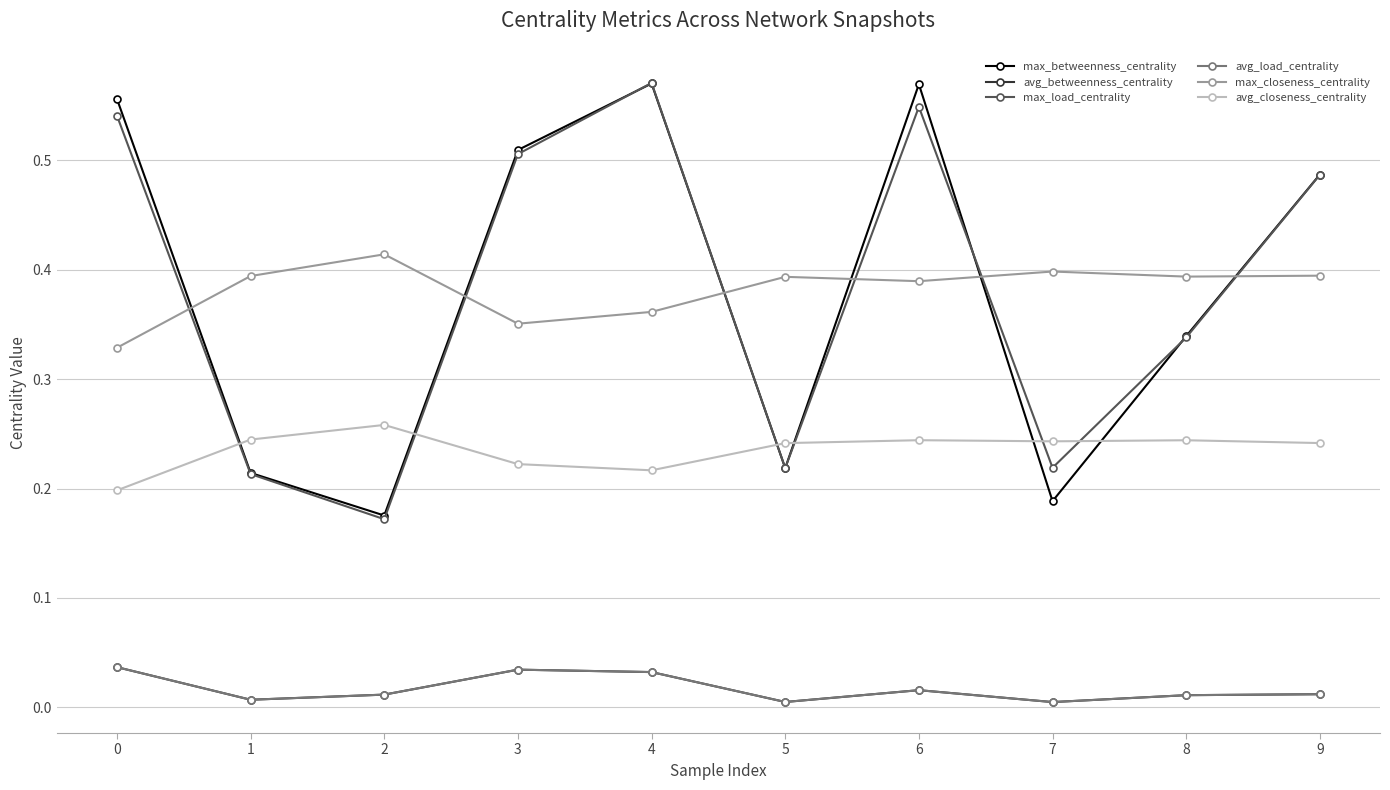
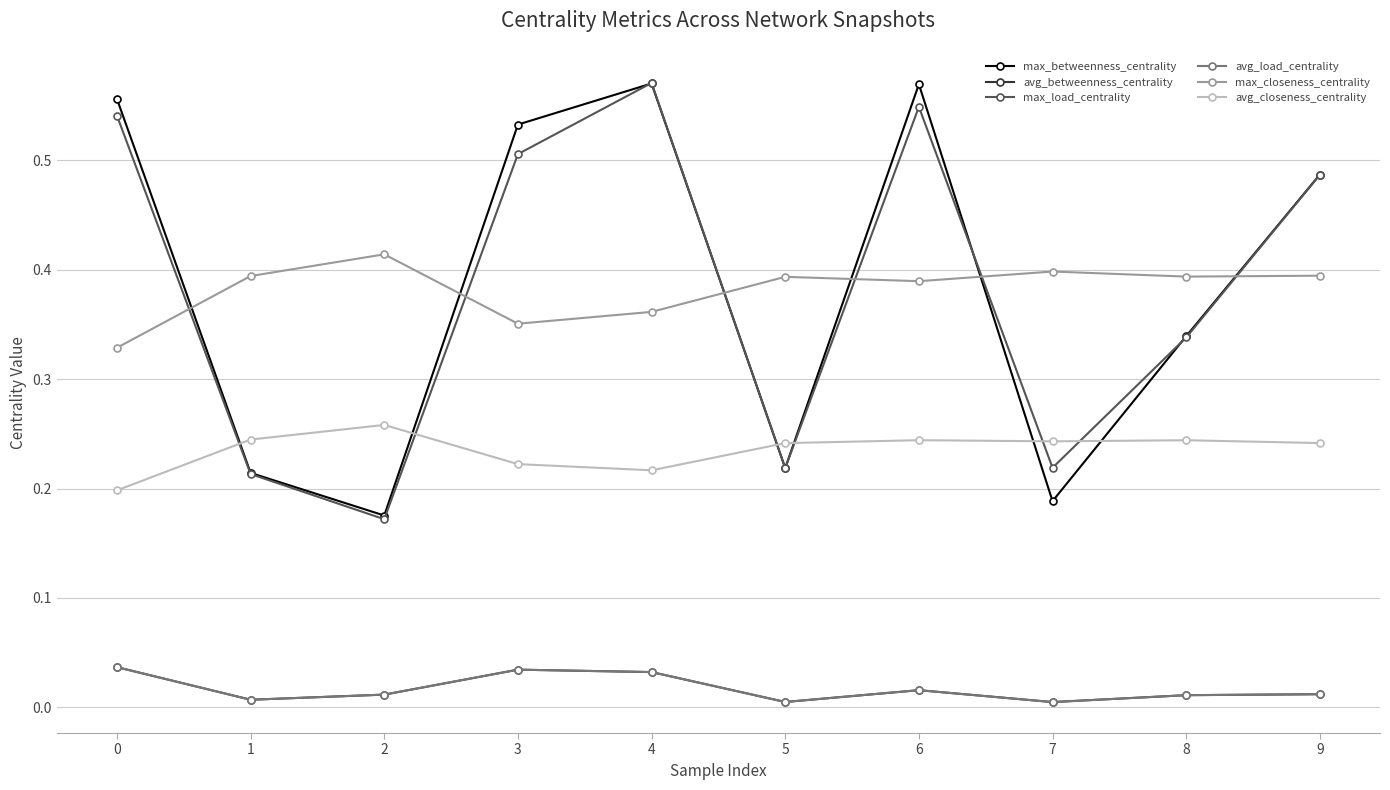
max_betweenness_centrality, 3: 0.509 -> 0.533
